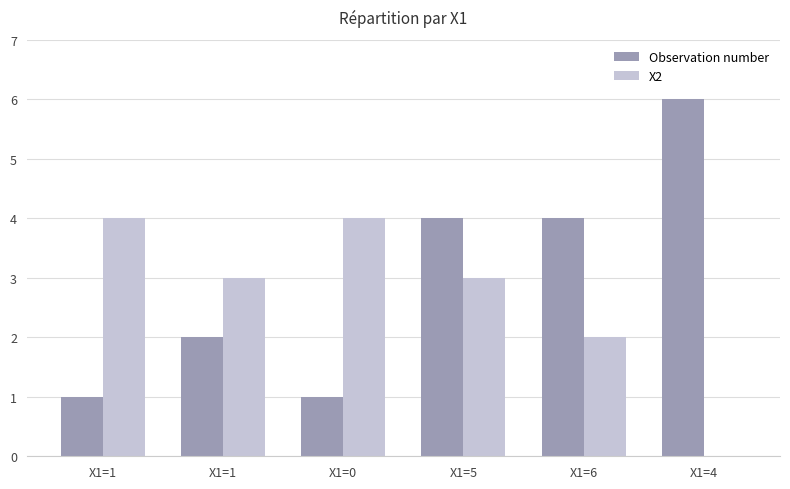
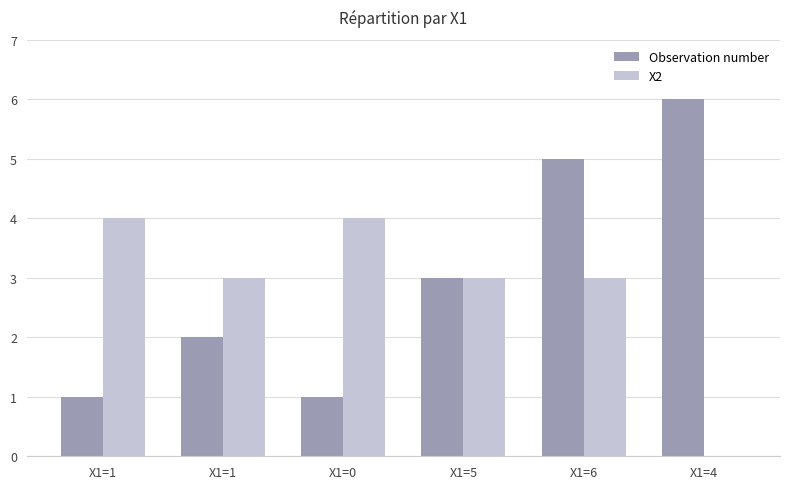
Observation number, X1=5: 4 -> 3
Observation number, X1=6: 4 -> 5
X2, X1=6: 2 -> 3
